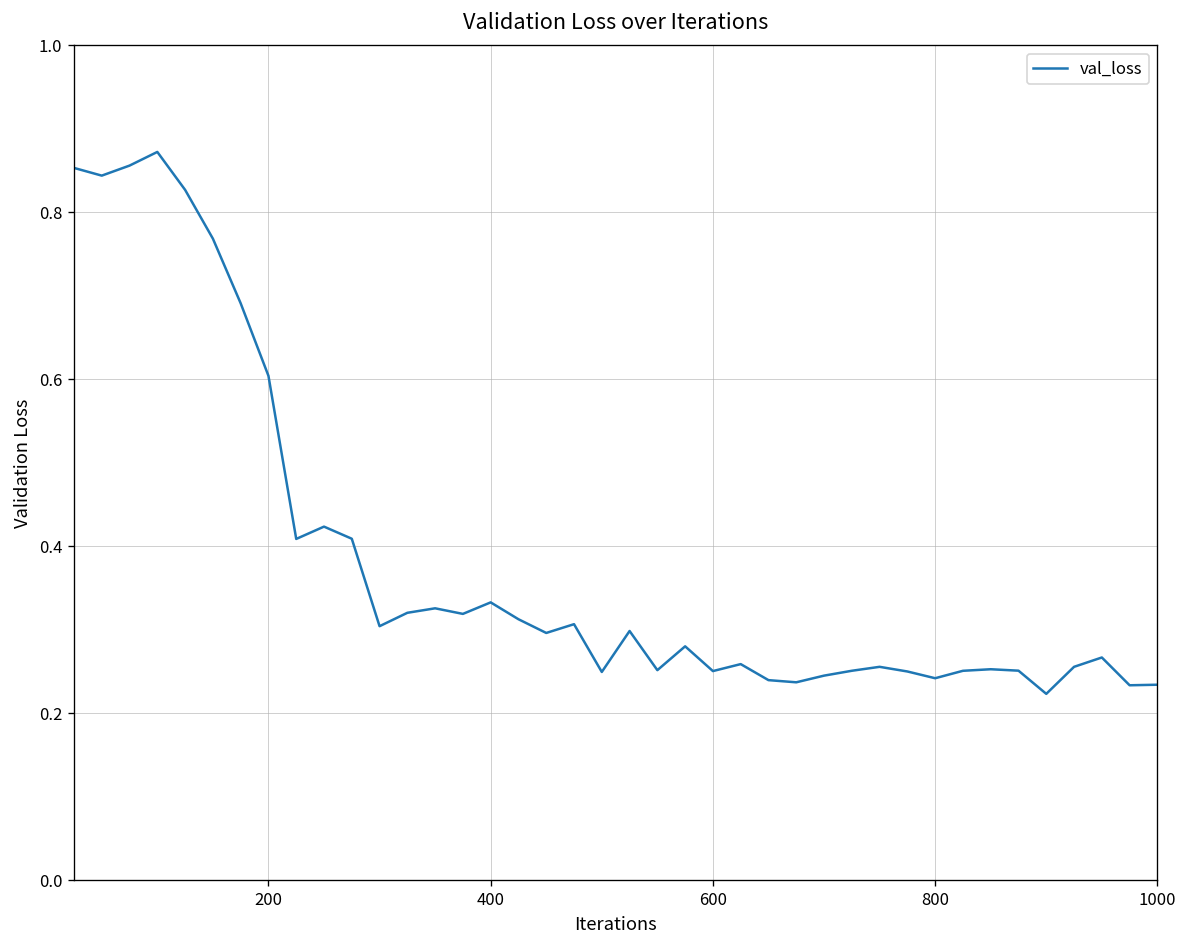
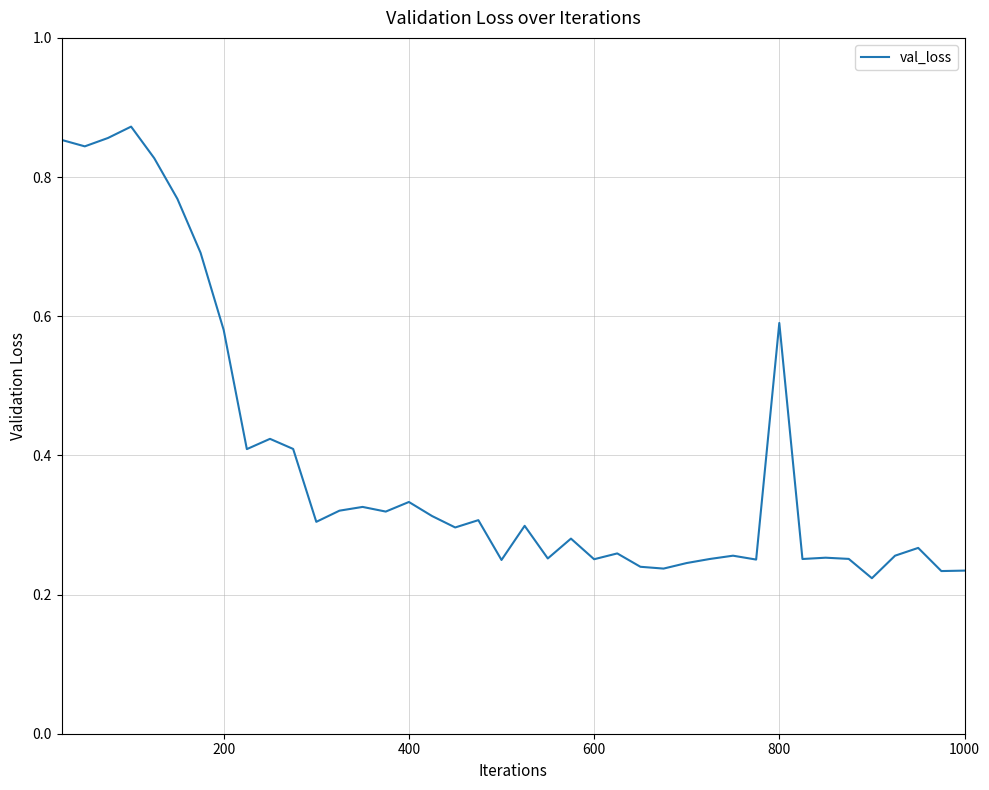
200: 0.60 -> 0.58
800: 0.24 -> 0.59
